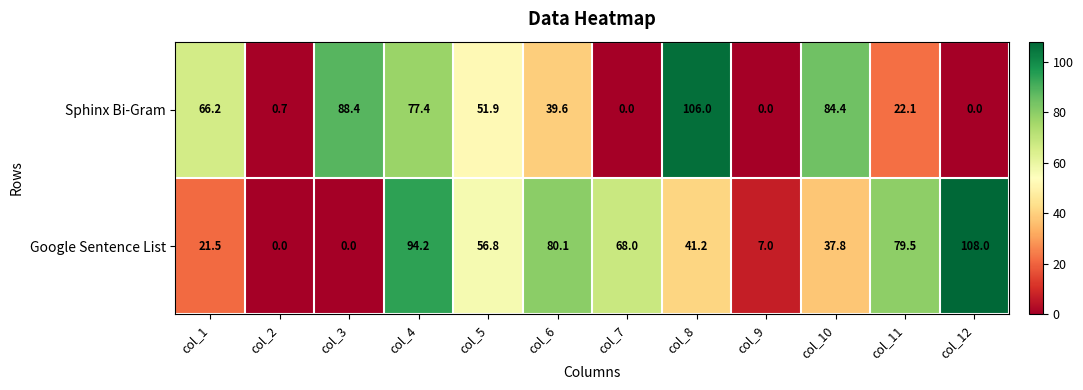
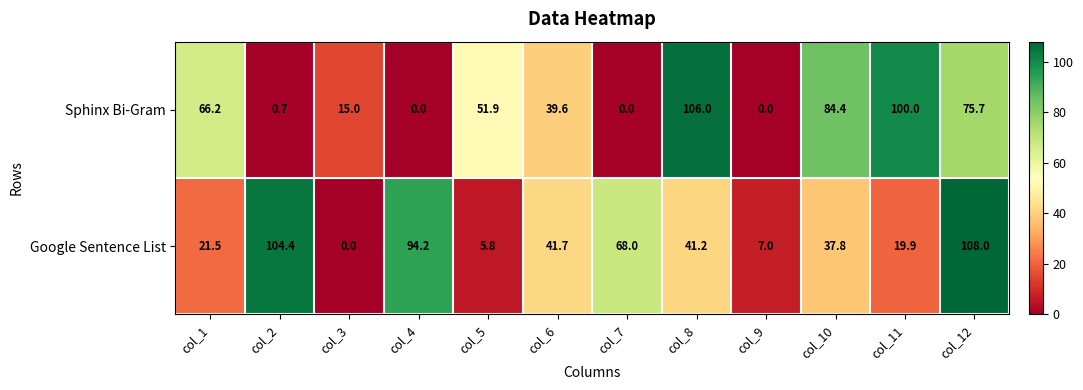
Sphinx Bi-Gram, col_3: 88.4 -> 15.0
Sphinx Bi-Gram, col_4: 77.4 -> 0.0
Sphinx Bi-Gram, col_11: 22.1 -> 100.0
Sphinx Bi-Gram, col_12: 0.0 -> 75.7
Google Sentence List, col_2: 0.0 -> 104.4
Google Sentence List, col_5: 56.8 -> 5.8
Google Sentence List, col_6: 80.1 -> 41.7
Google Sentence List, col_11: 79.5 -> 19.9
